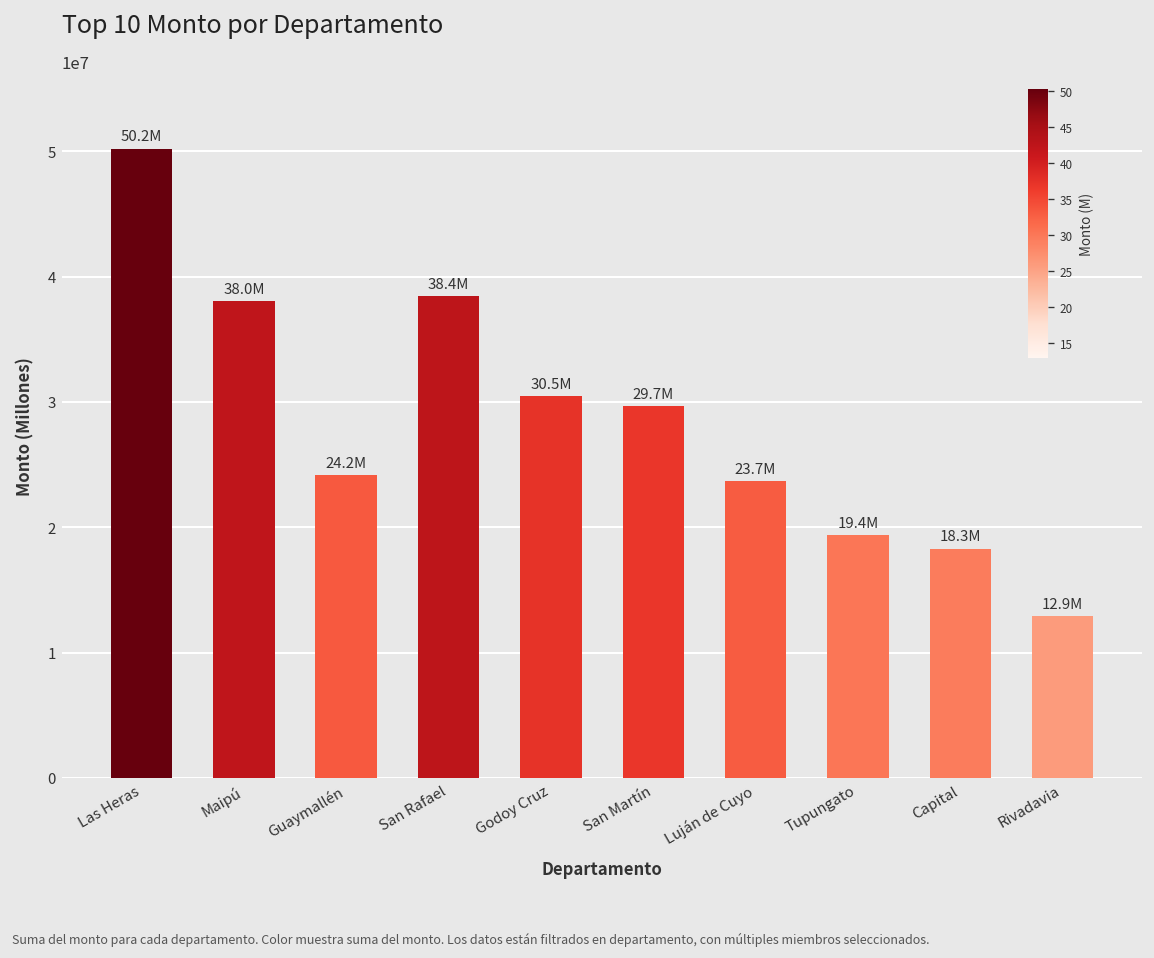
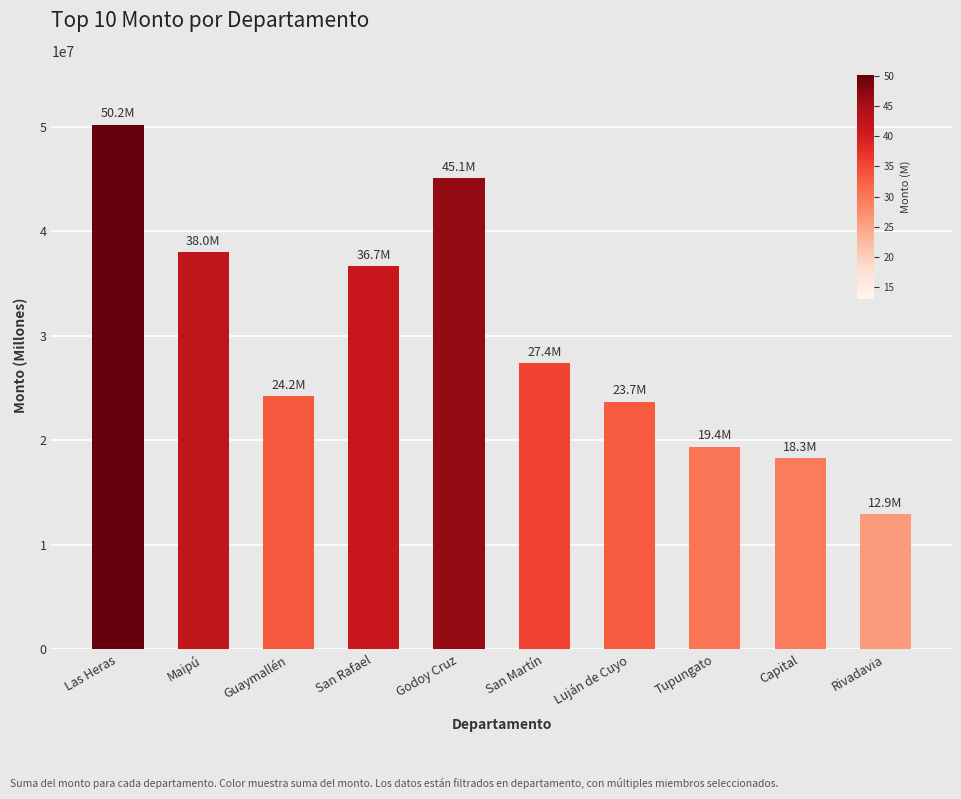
San Rafael: 38.4M -> 36.7M
Godoy Cruz: 30.5M -> 45.1M
San Martín: 29.7M -> 27.4M
